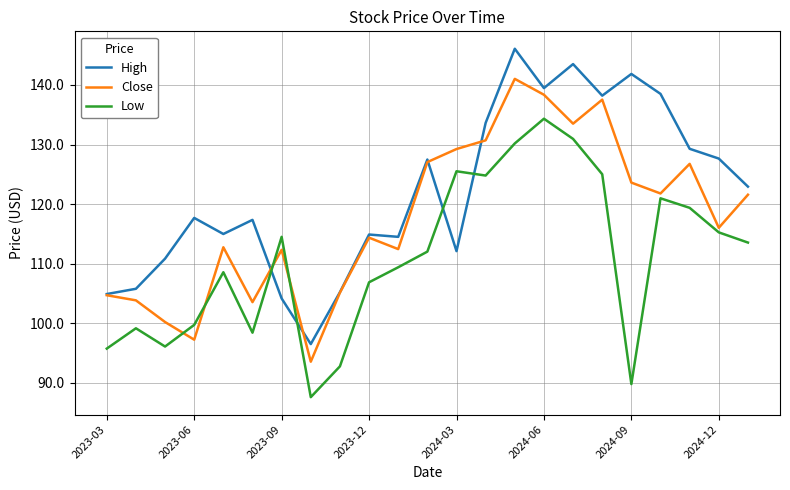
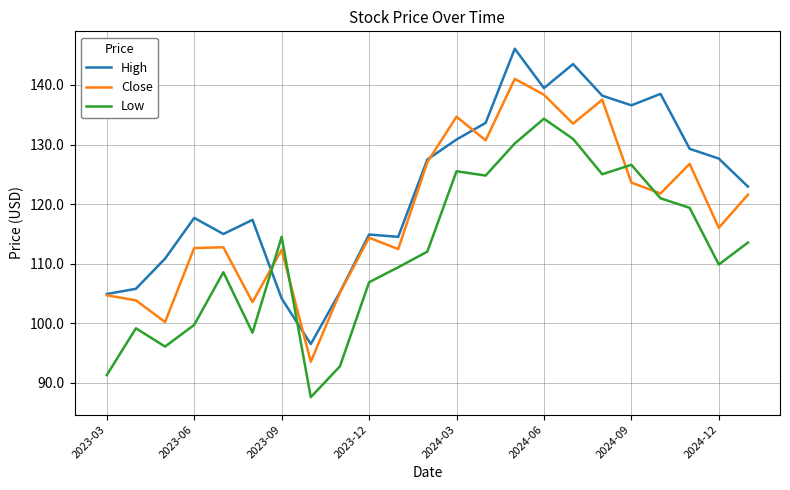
Low, 2023-03: 96 -> 91
Close, 2023-06: 97 -> 113
High, 2024-03: 112 -> 131
Close, 2024-03: 129 -> 135
High, 2024-09: 142 -> 137
Low, 2024-09: 90 -> 127
Low, 2024-12: 115 -> 110
